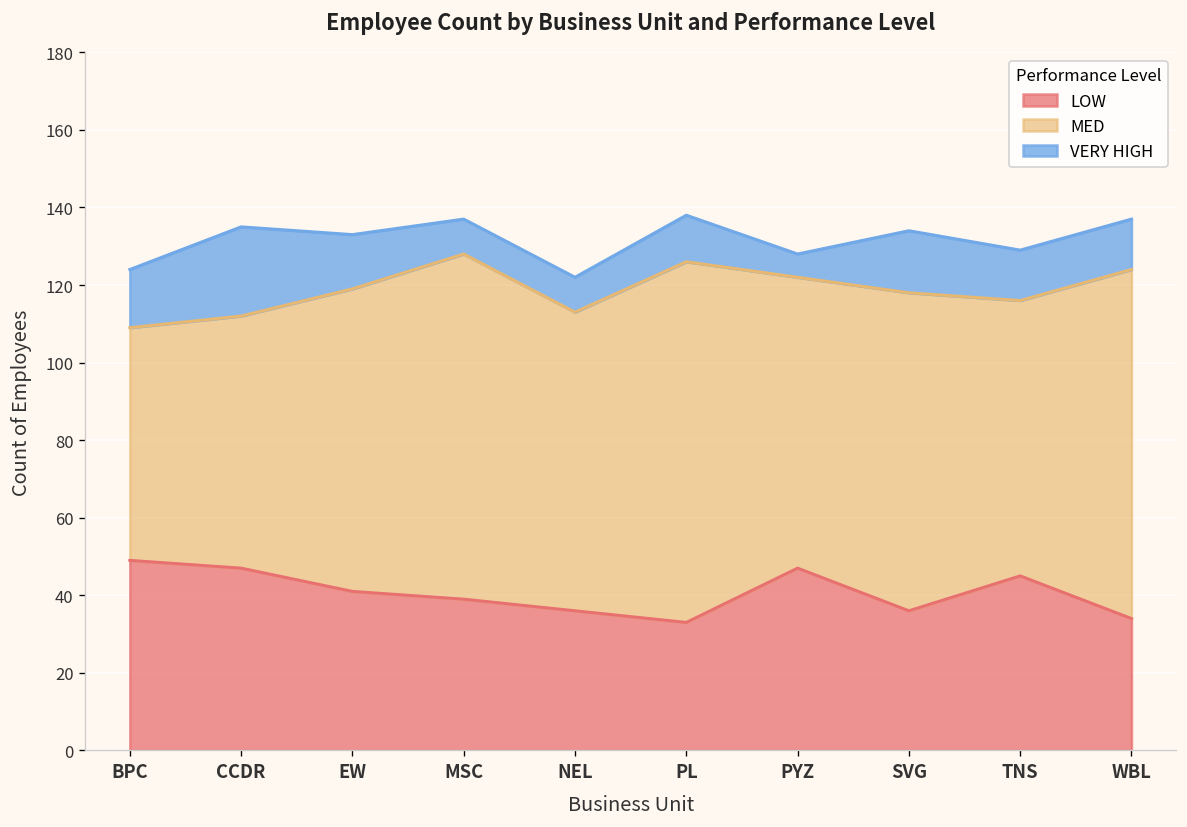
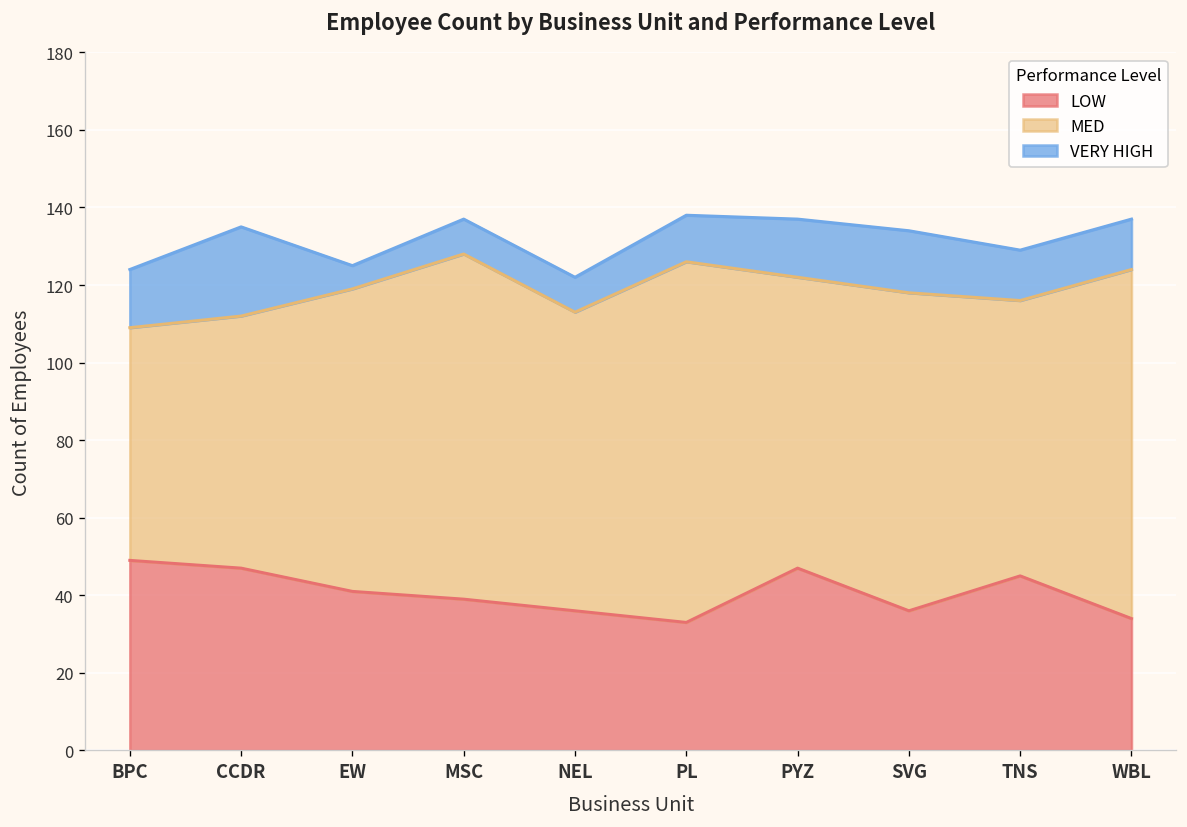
VERY HIGH, EW: 14 -> 6
VERY HIGH, PYZ: 6 -> 15
